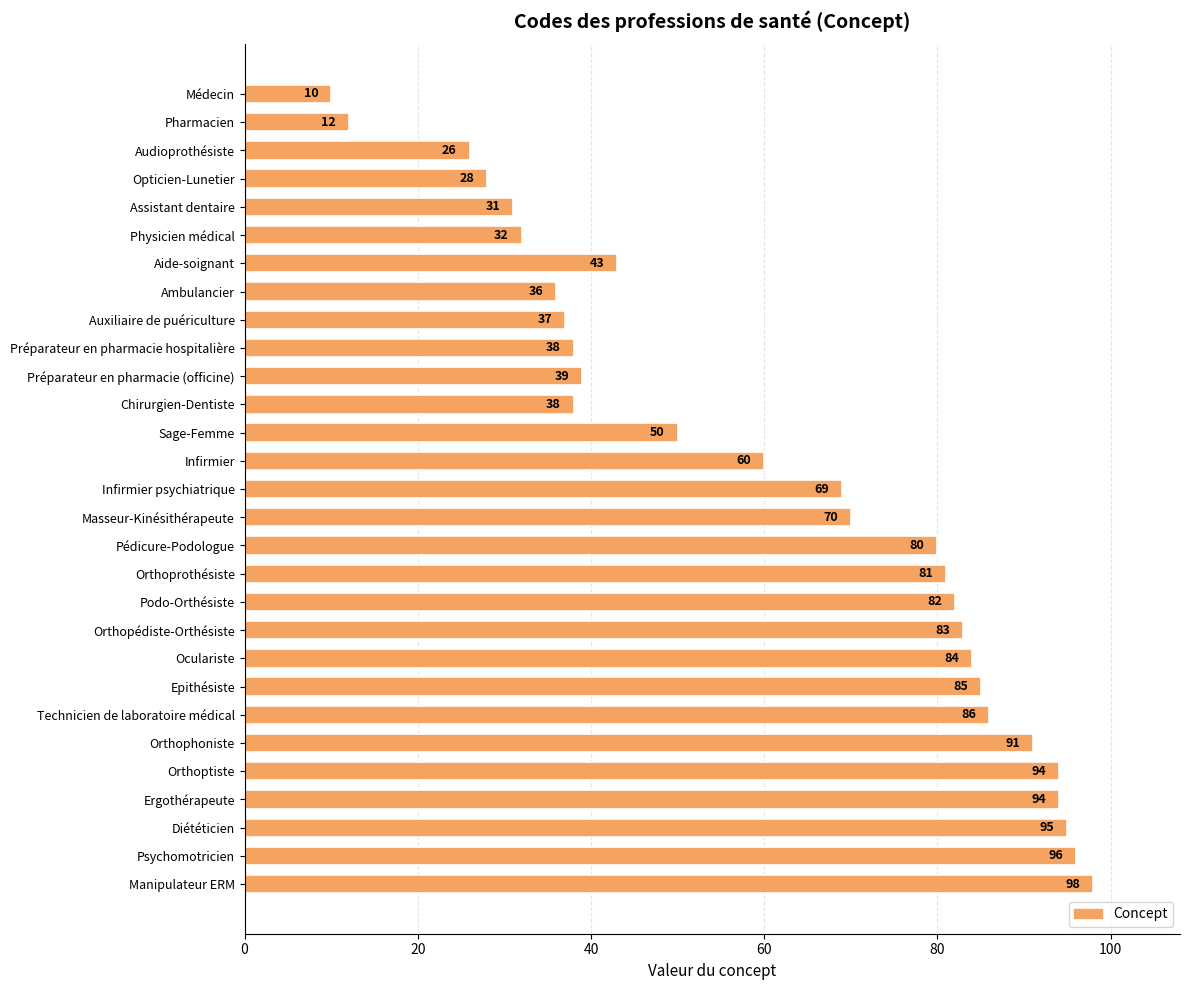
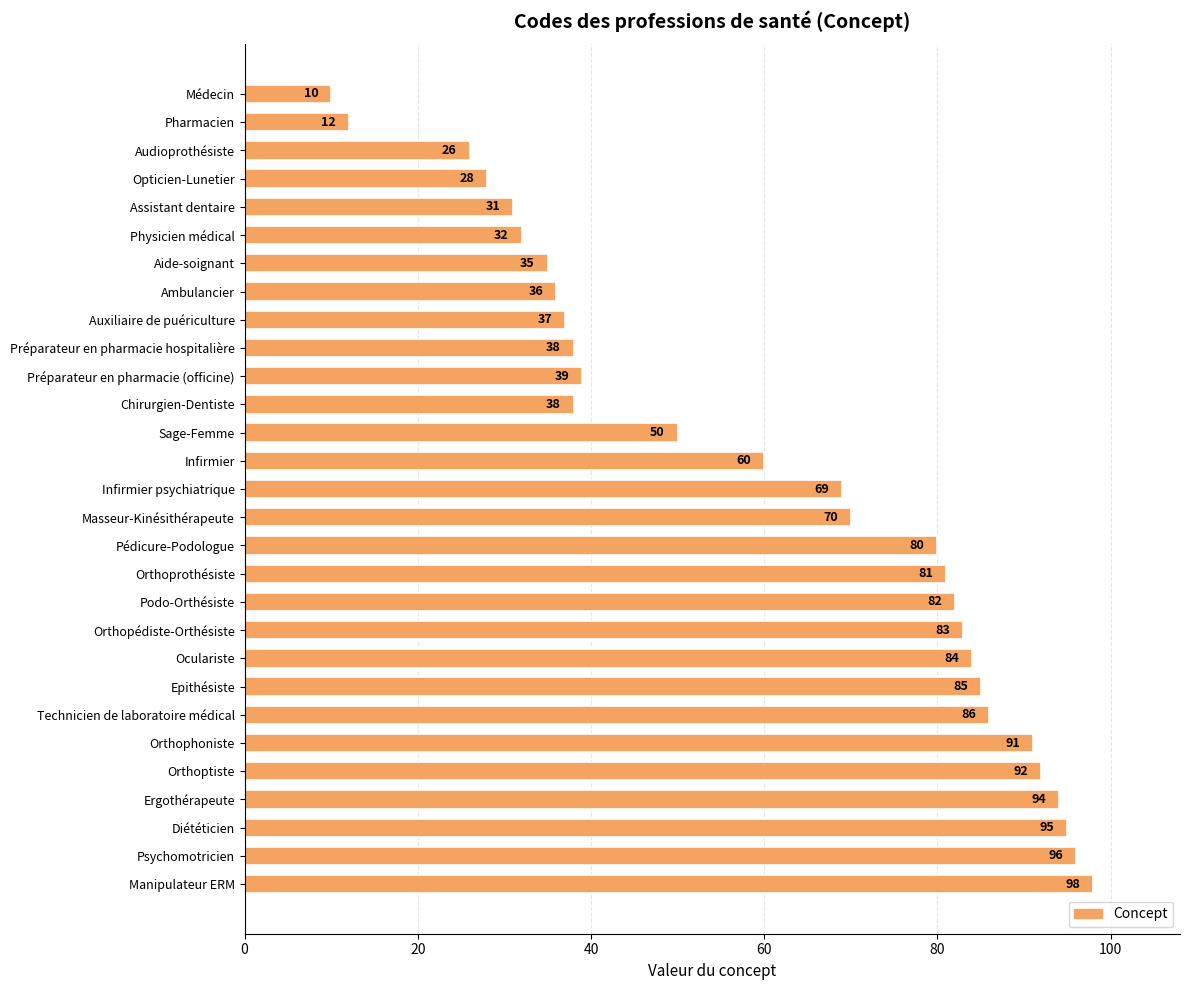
Aide-soignant: 43 -> 35
Orthoptiste: 94 -> 92
